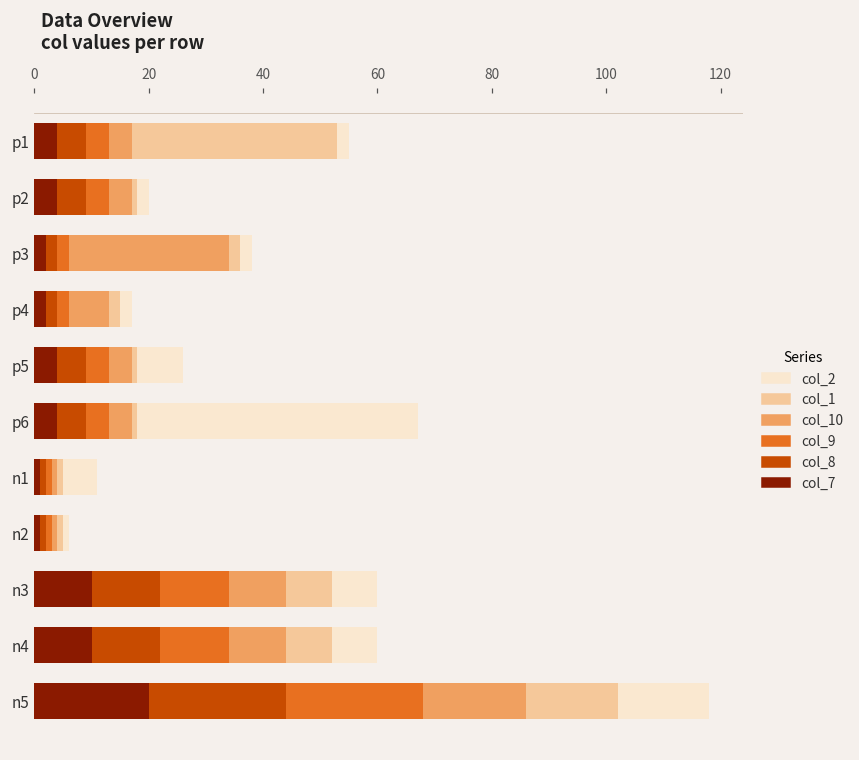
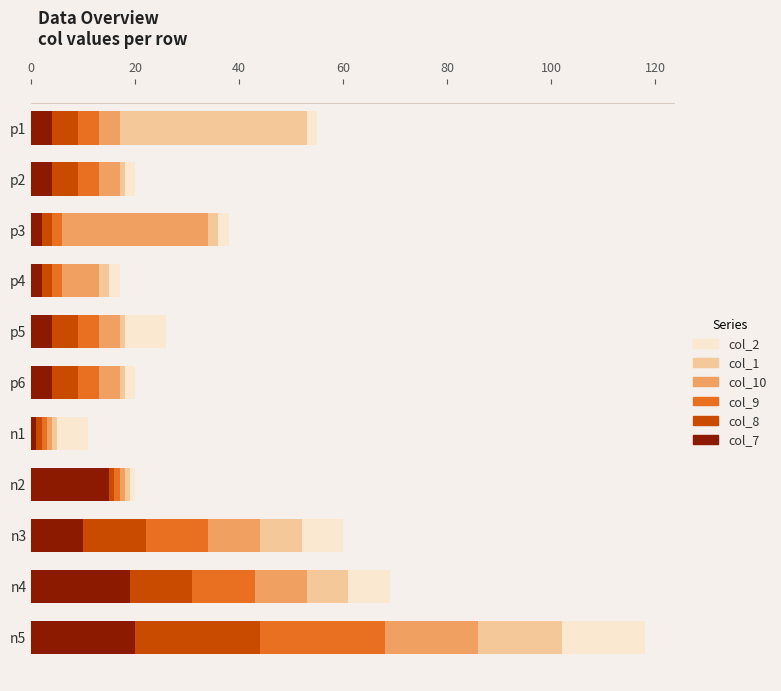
col_2, p6: 49 -> 2
col_7, n2: 1 -> 15
col_7, n4: 10 -> 19
